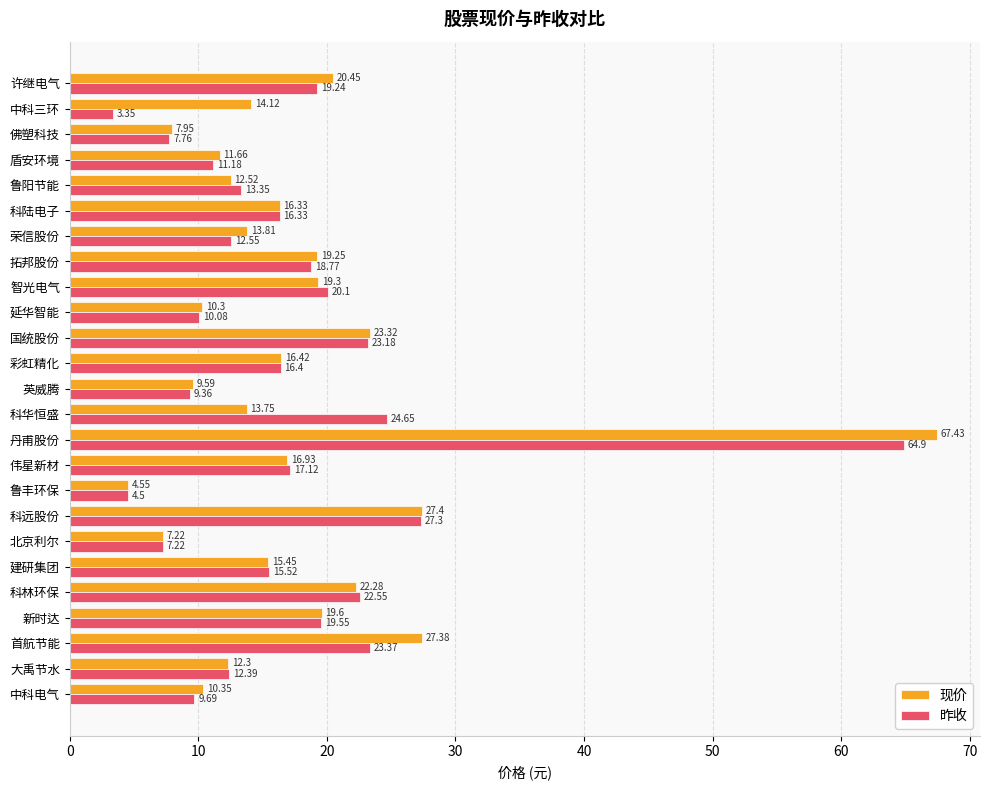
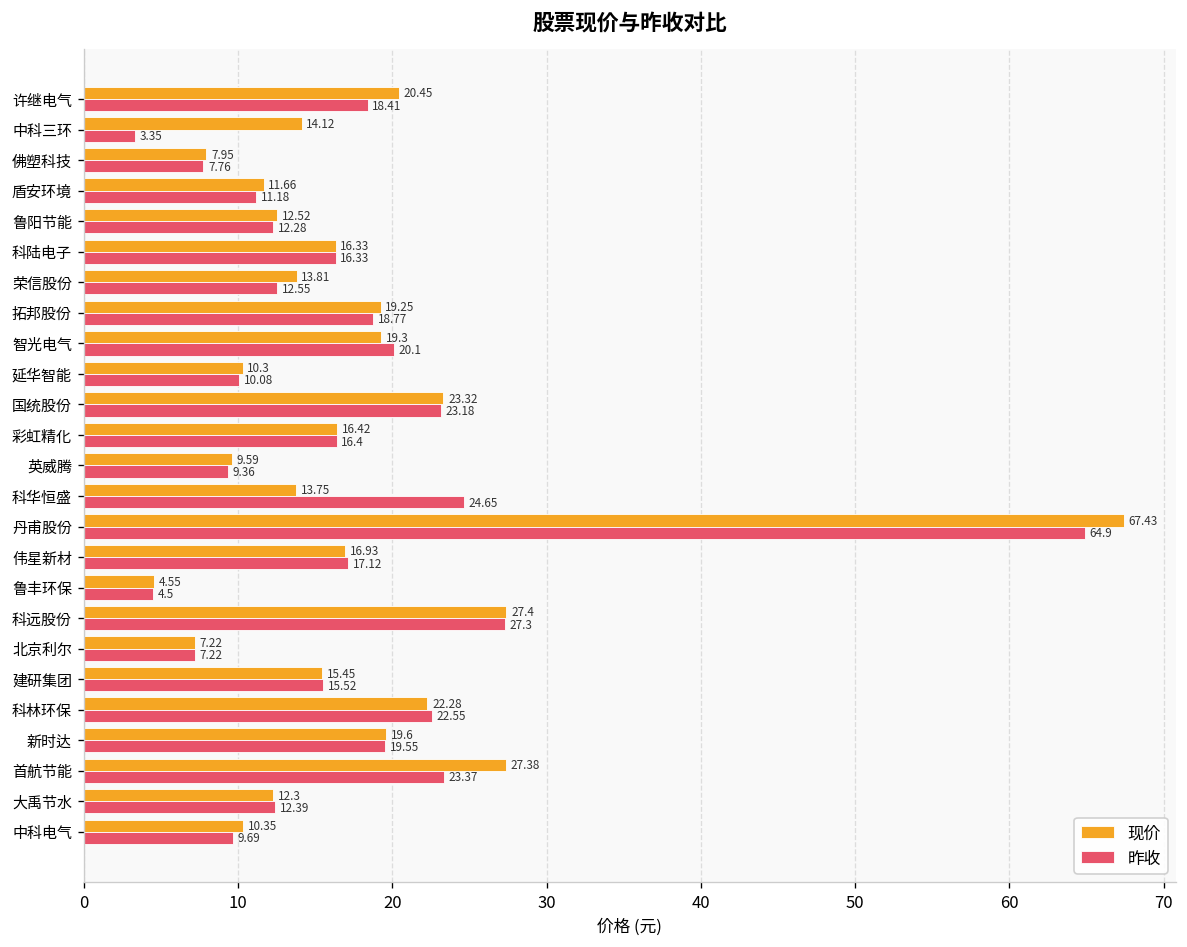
昨收, 许继电气: 19.24 -> 18.41
昨收, 鲁阳节能: 13.35 -> 12.28
